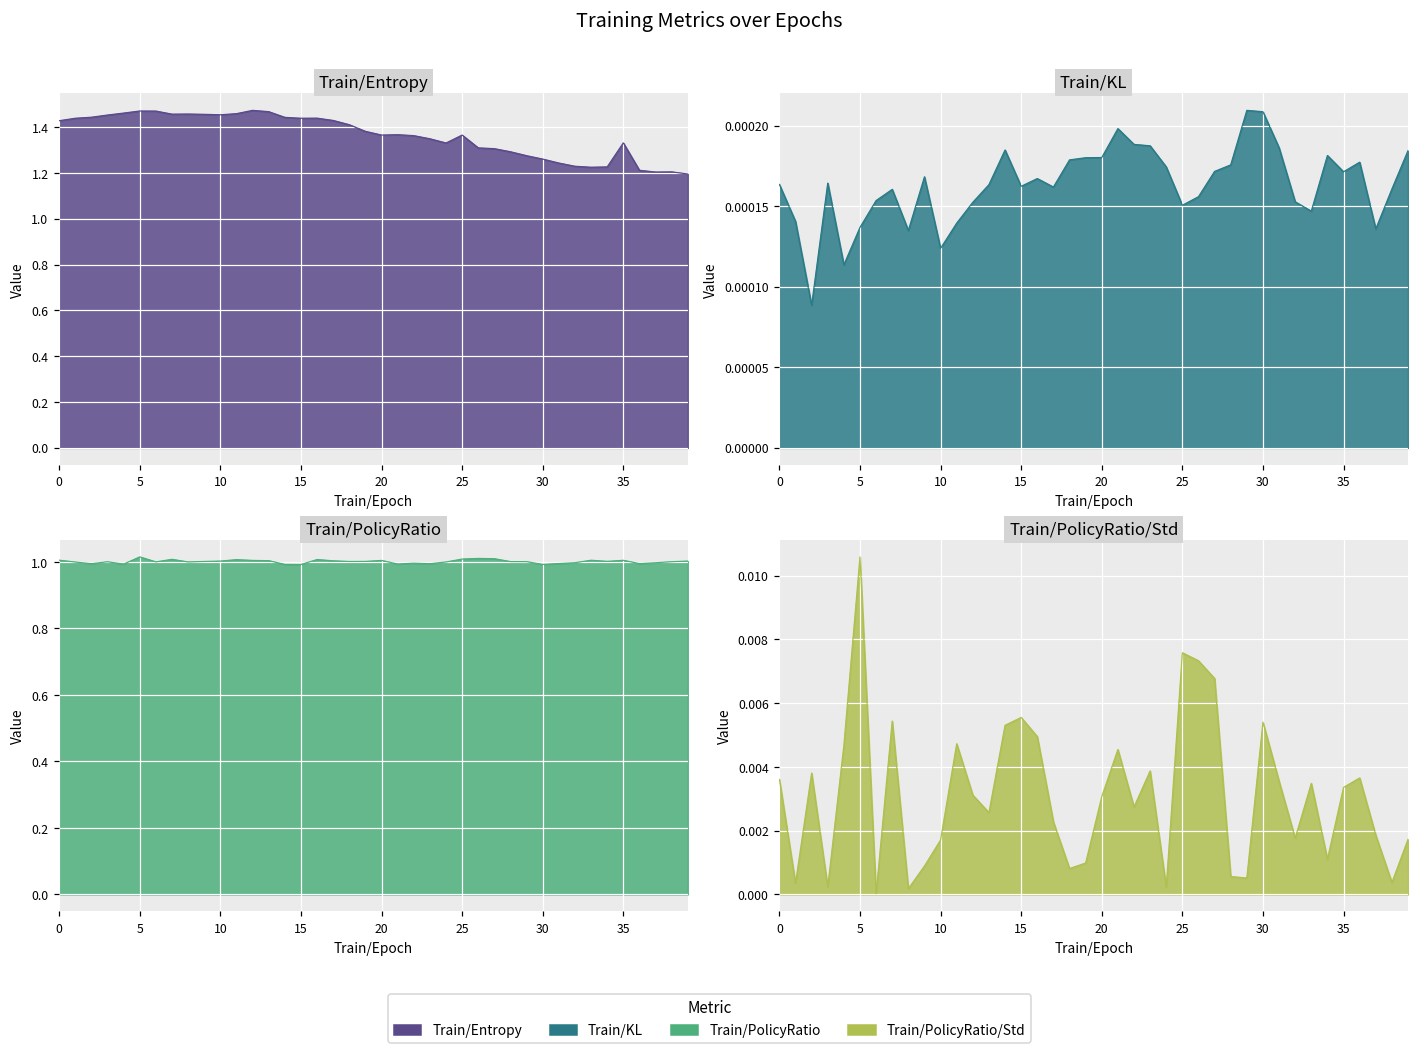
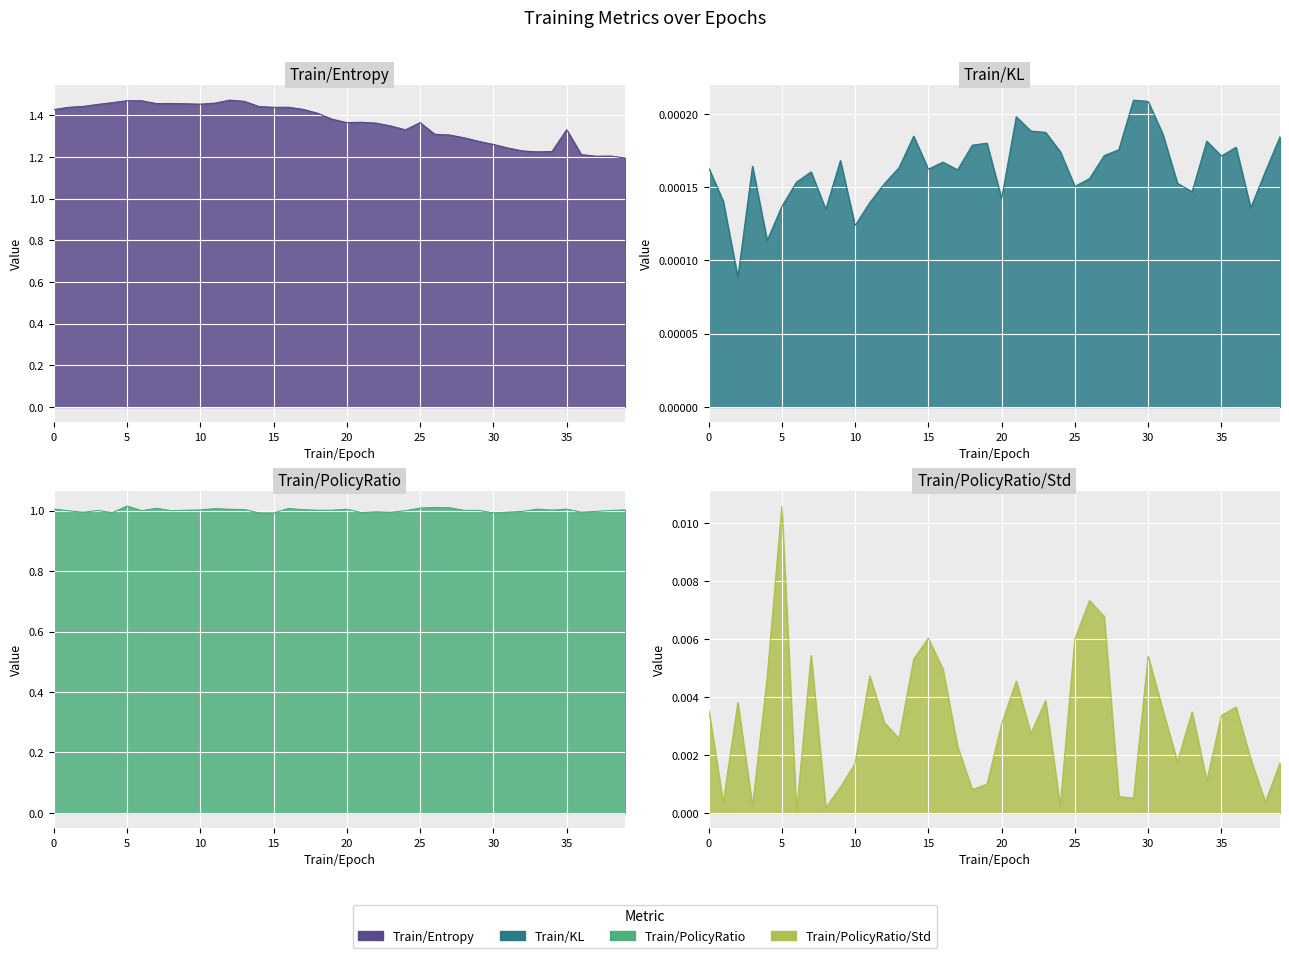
Train/KL, 20: 0.000180 -> 0.000142
Train/PolicyRatio/Std, 15: 0.0056 -> 0.0060
Train/PolicyRatio/Std, 25: 0.0076 -> 0.0060
